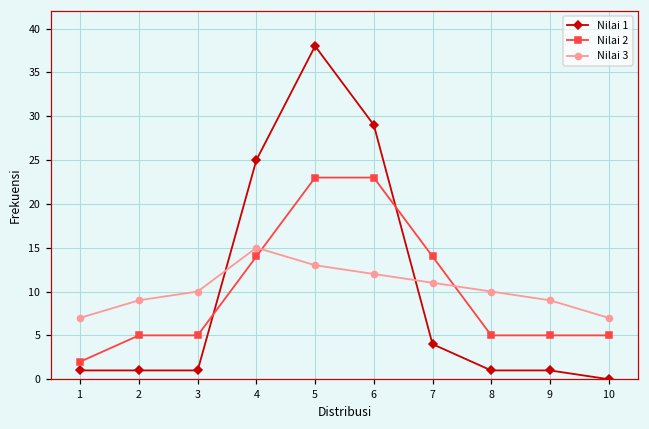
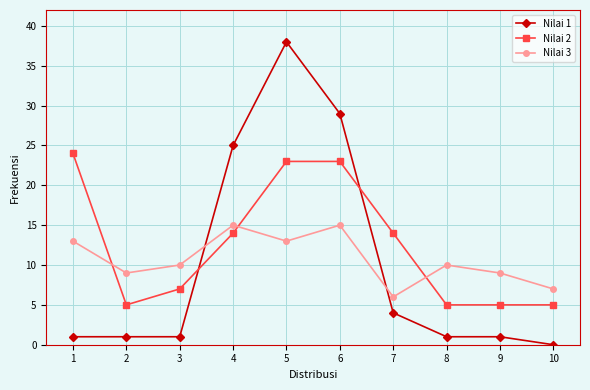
Nilai 2, 1: 2 -> 24
Nilai 3, 1: 7 -> 13
Nilai 2, 3: 5 -> 7
Nilai 3, 6: 12 -> 15
Nilai 3, 7: 11 -> 6
